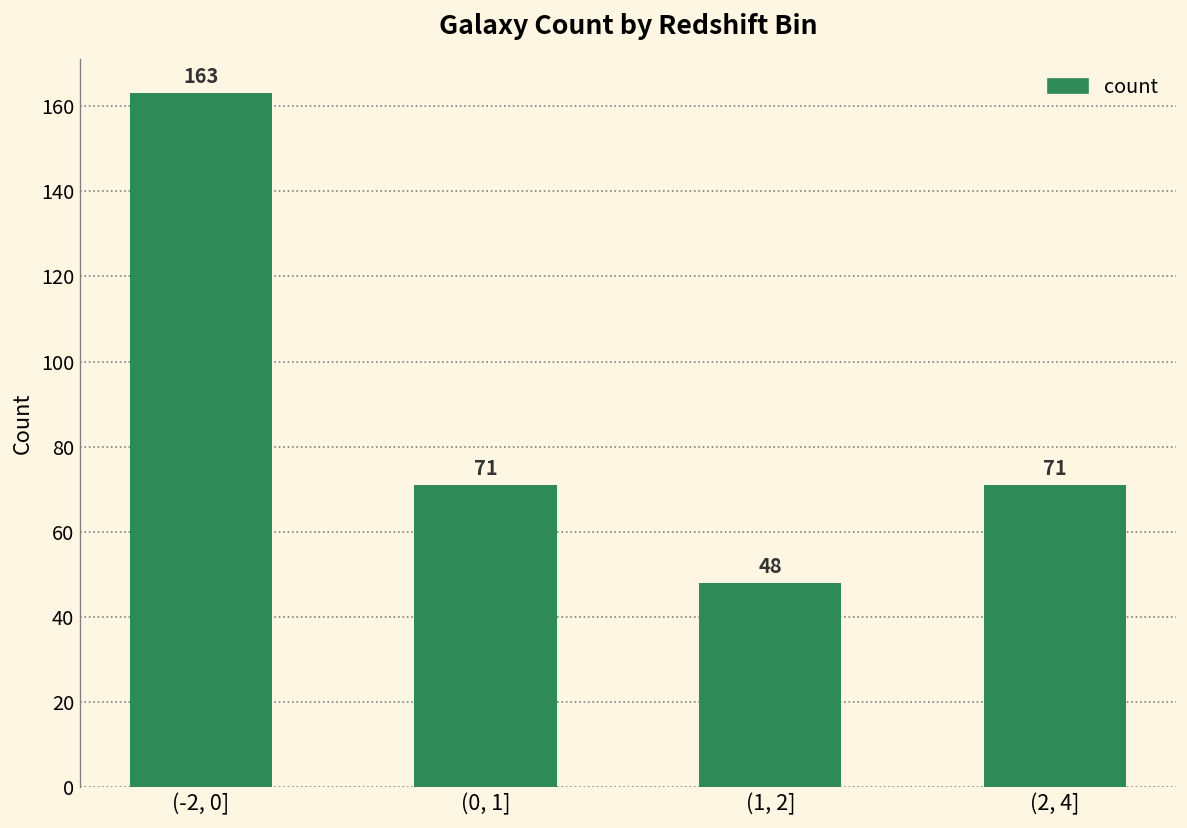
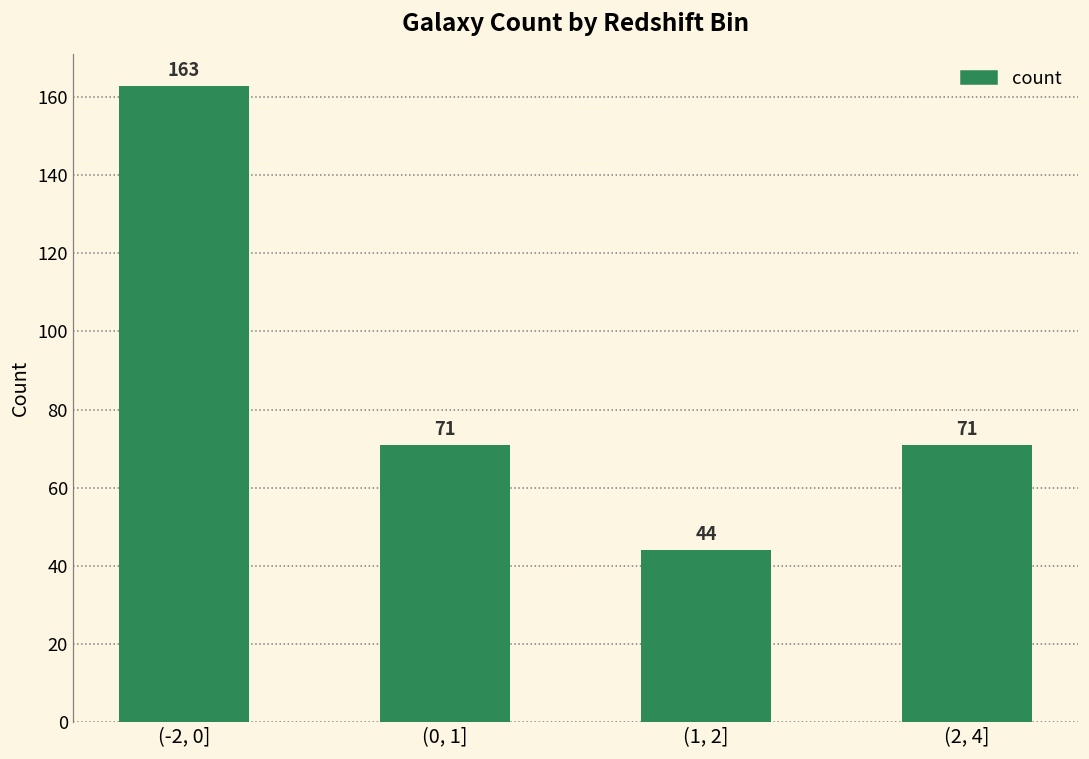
(1, 2]: 48 -> 44
